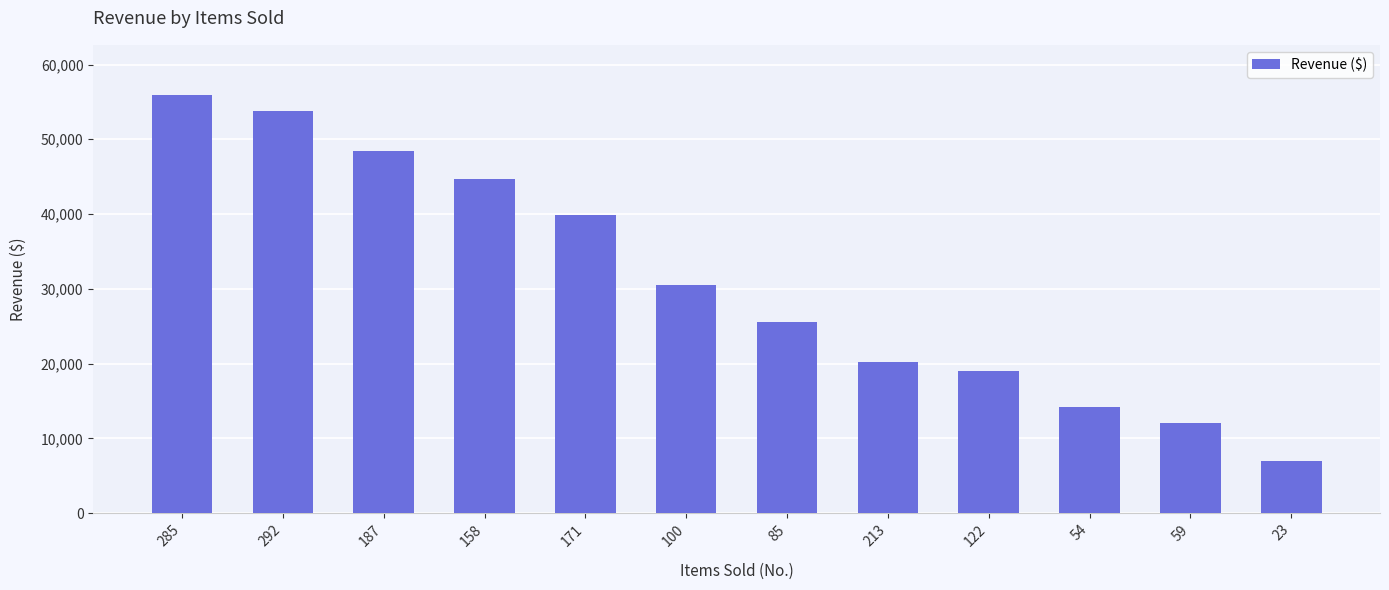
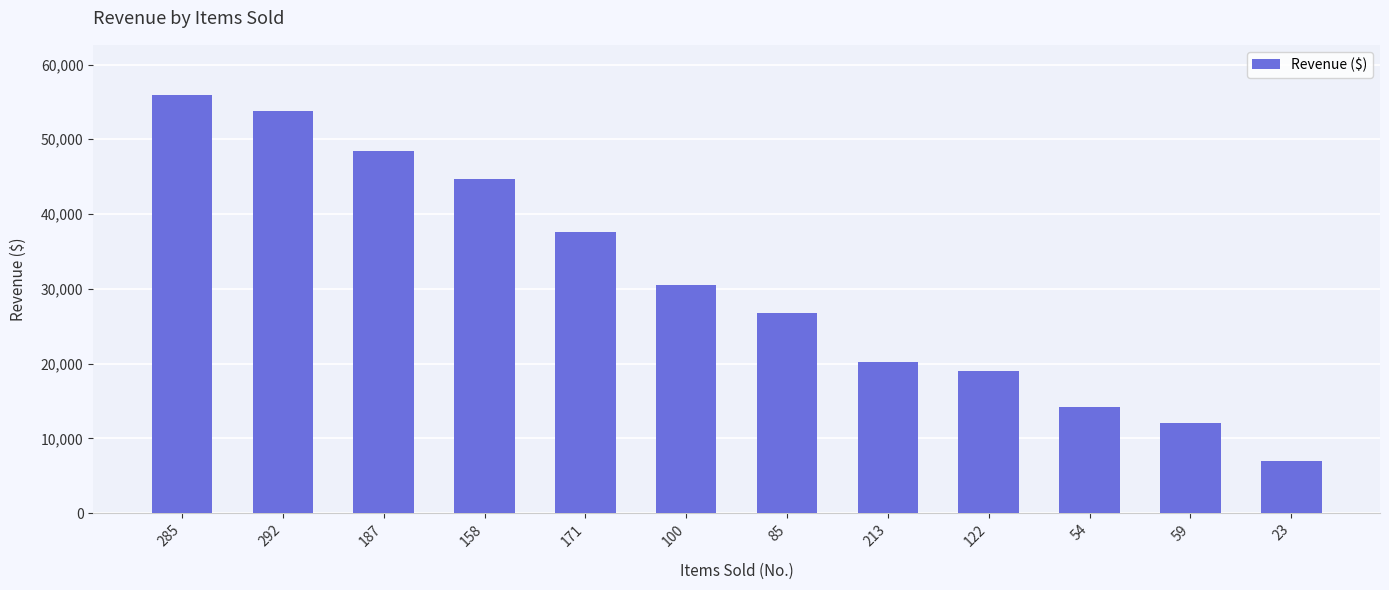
171: 40,000 -> 38,000
85: 26,000 -> 27,000
